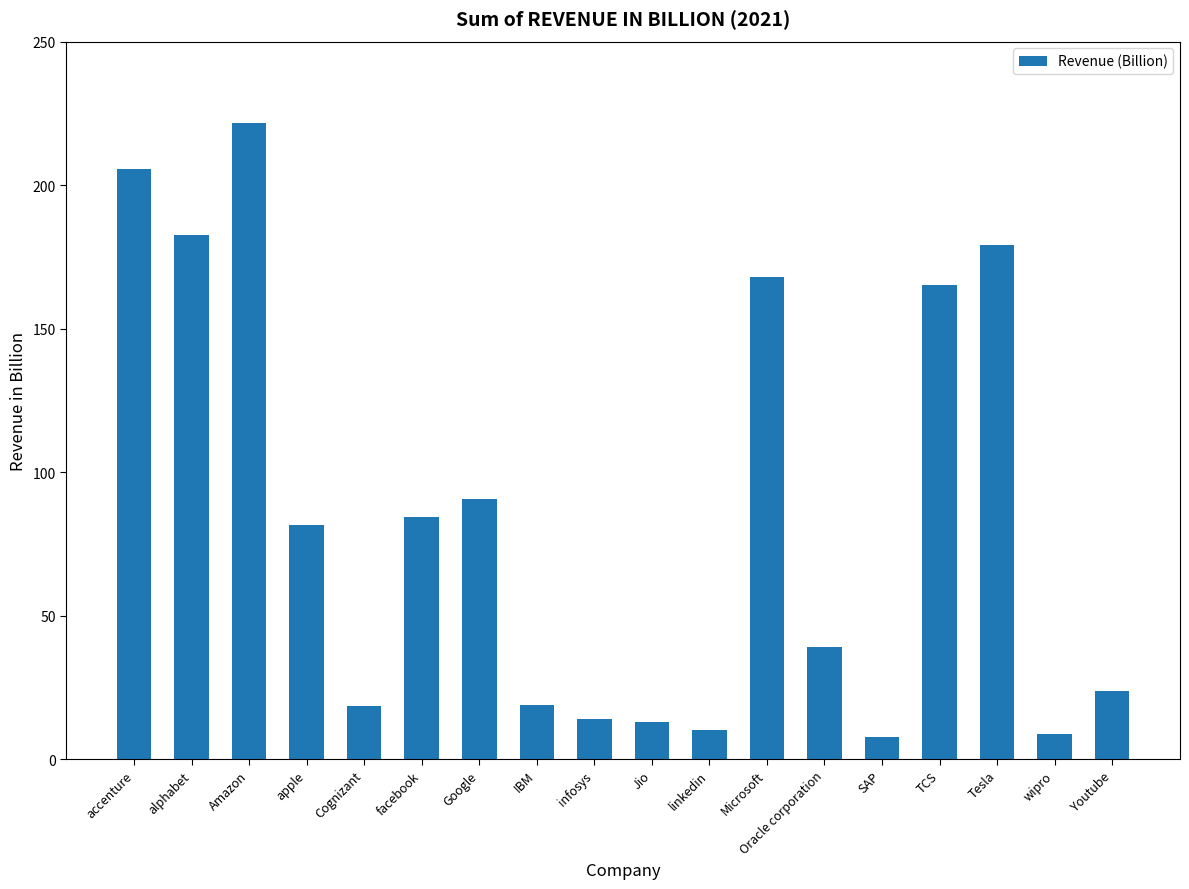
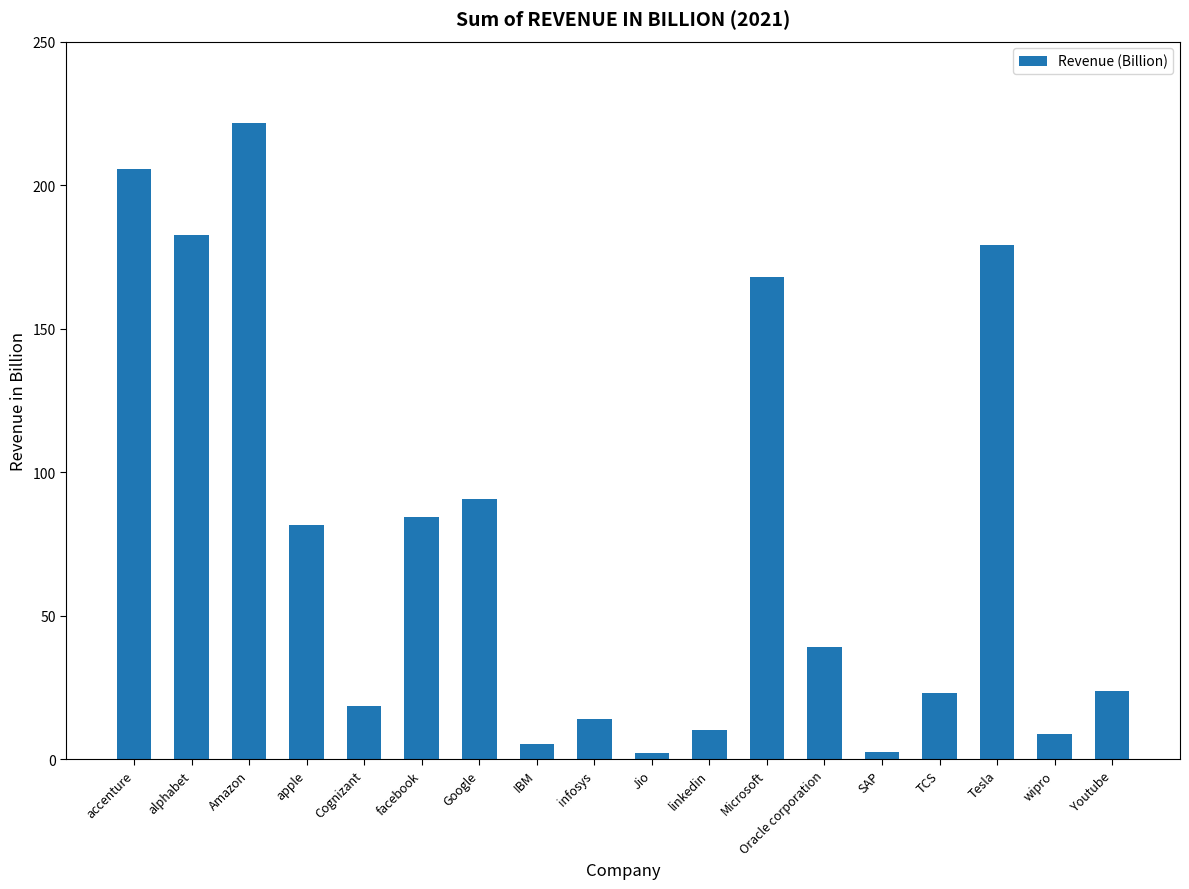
IBM: 19 -> 5
Jio: 13 -> 2
SAP: 8 -> 2
TCS: 165 -> 23
